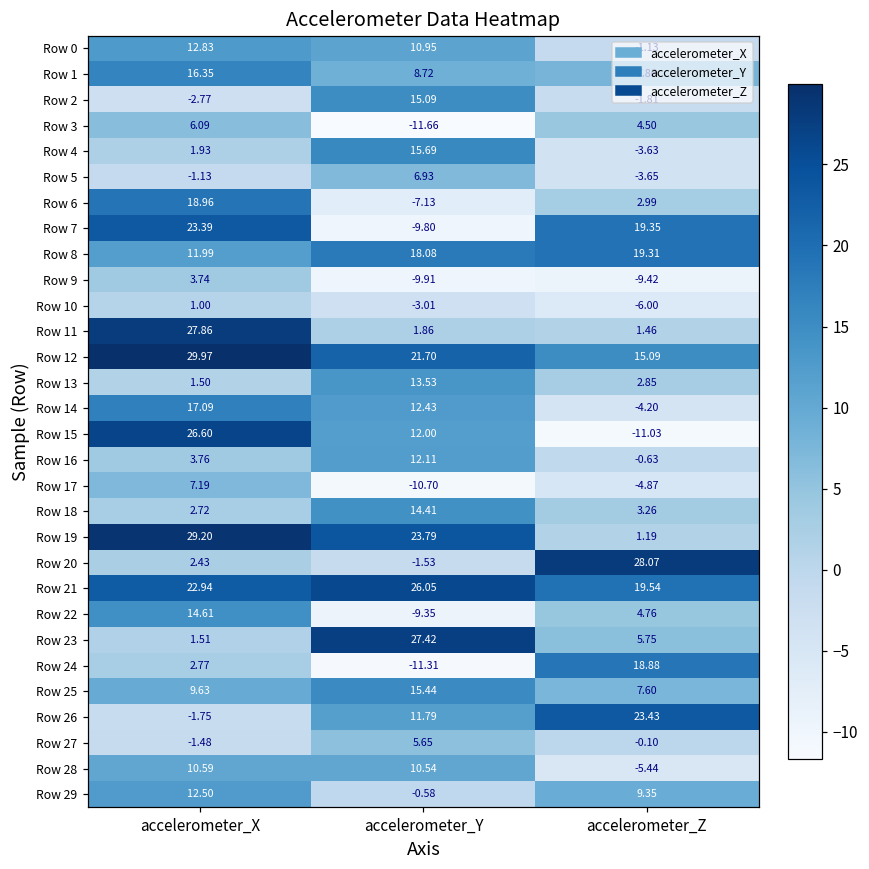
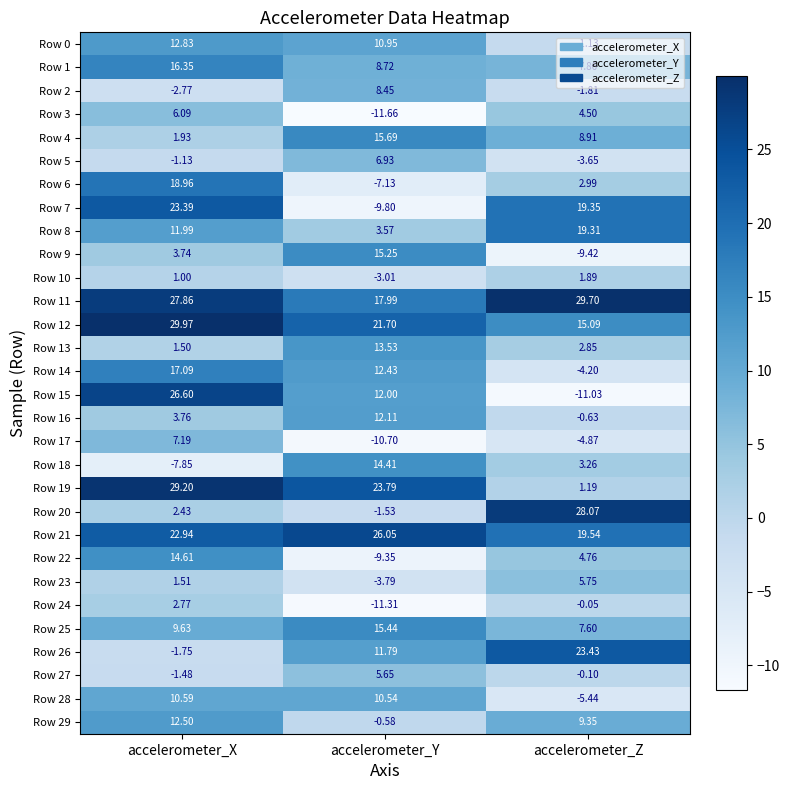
Row 2, accelerometer_Y: 15.09 -> 8.45
Row 4, accelerometer_Z: -3.63 -> 8.91
Row 8, accelerometer_Y: 18.08 -> 3.57
Row 9, accelerometer_Y: -9.91 -> 15.25
Row 10, accelerometer_Z: -6.00 -> 1.89
Row 11, accelerometer_Y: 1.86 -> 17.99
Row 11, accelerometer_Z: 1.46 -> 29.70
Row 18, accelerometer_X: 2.72 -> -7.85
Row 23, accelerometer_Y: 27.42 -> -3.79
Row 24, accelerometer_Z: 18.88 -> -0.05
